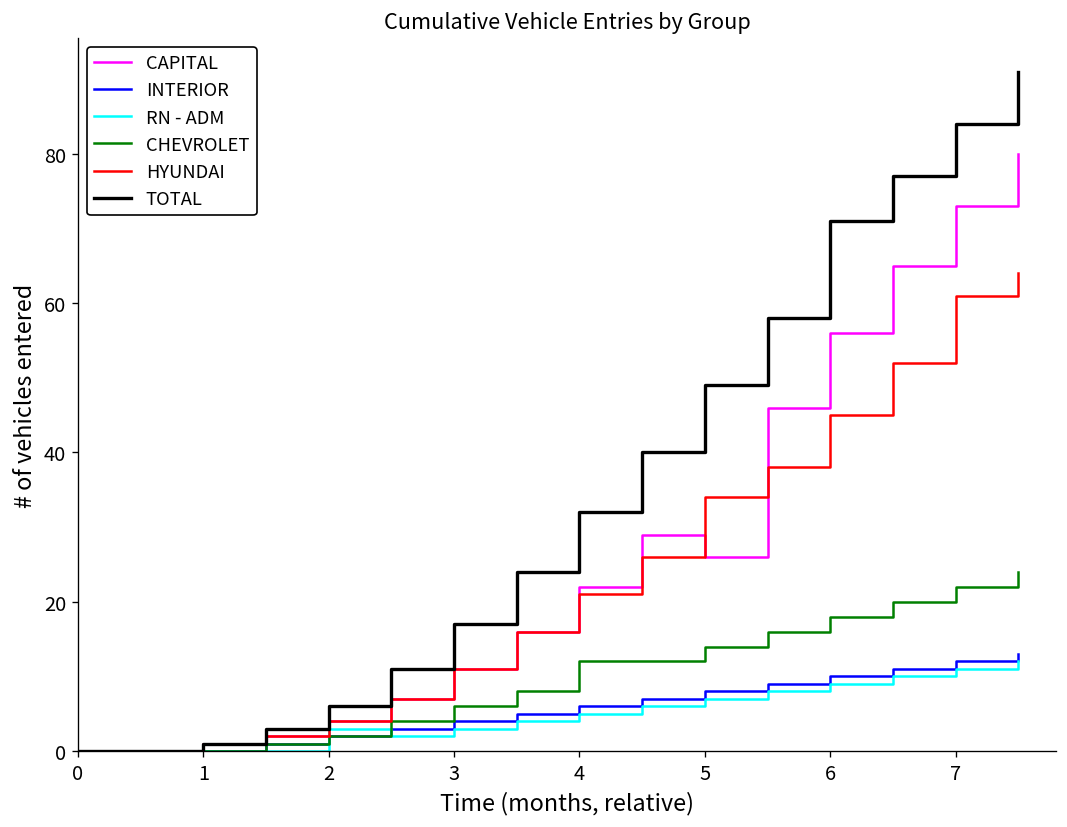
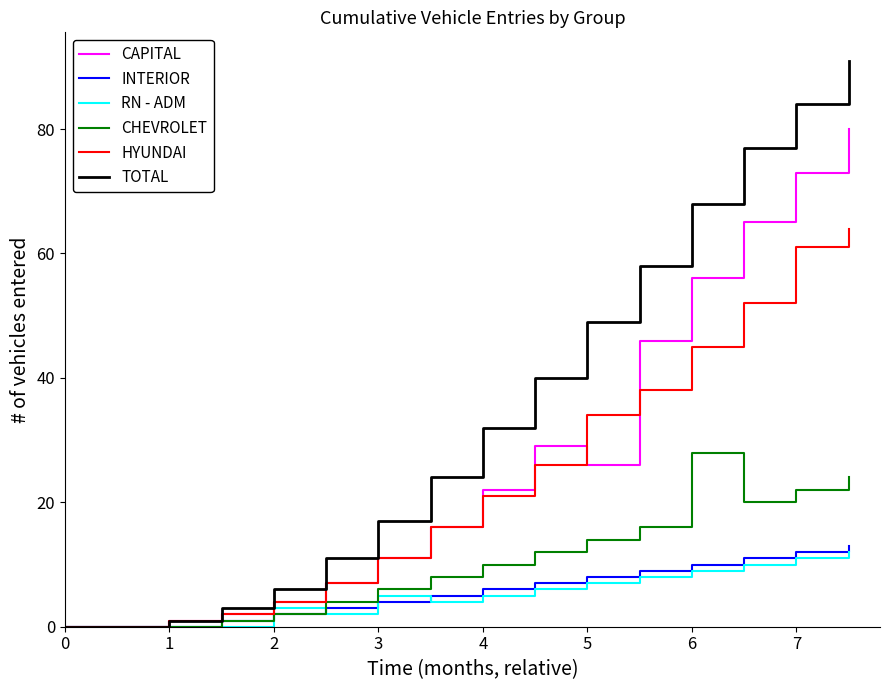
RN - ADM, 3: 3 -> 5
CHEVROLET, 4: 12 -> 10
CHEVROLET, 6: 18 -> 28
TOTAL, 6: 71 -> 68
